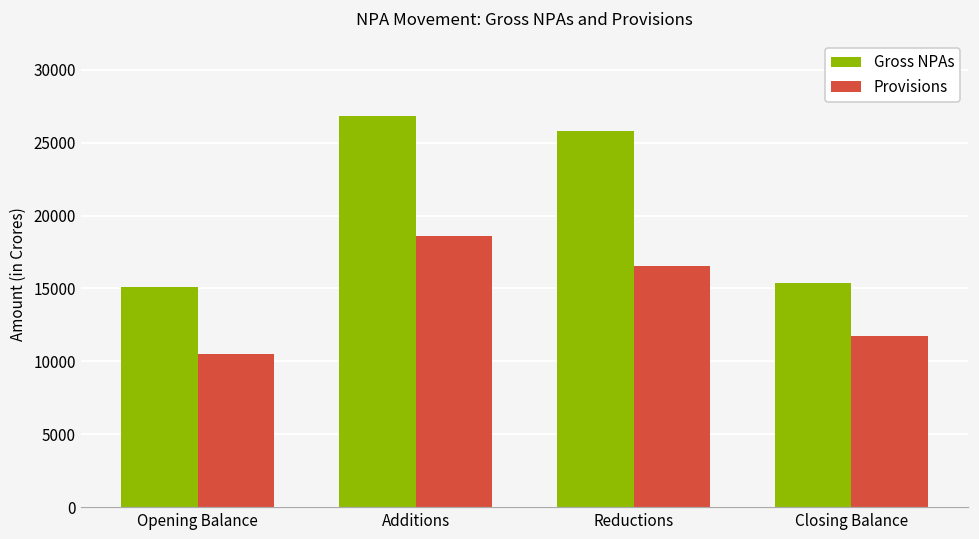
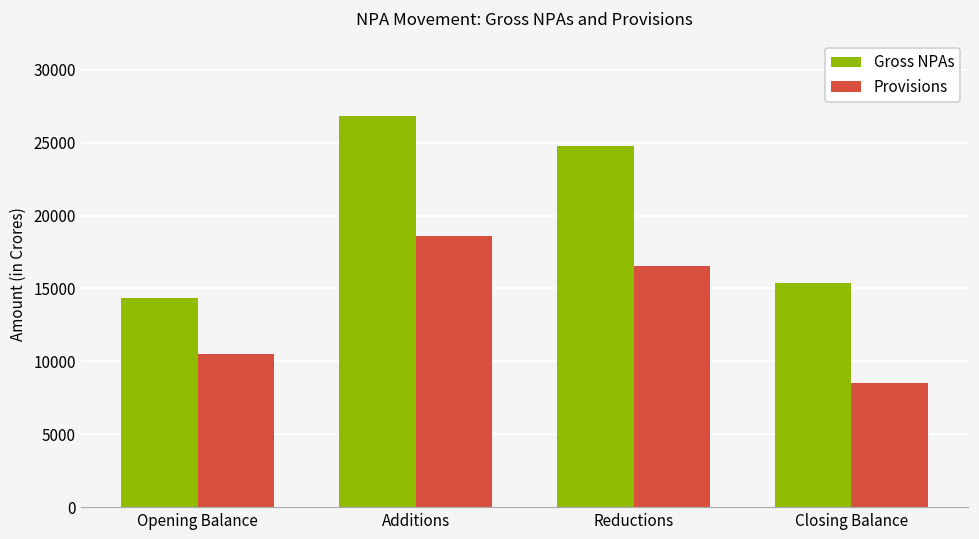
Gross NPAs, Opening Balance: 15100 -> 14300
Gross NPAs, Reductions: 25800 -> 24800
Provisions, Closing Balance: 11700 -> 8500
